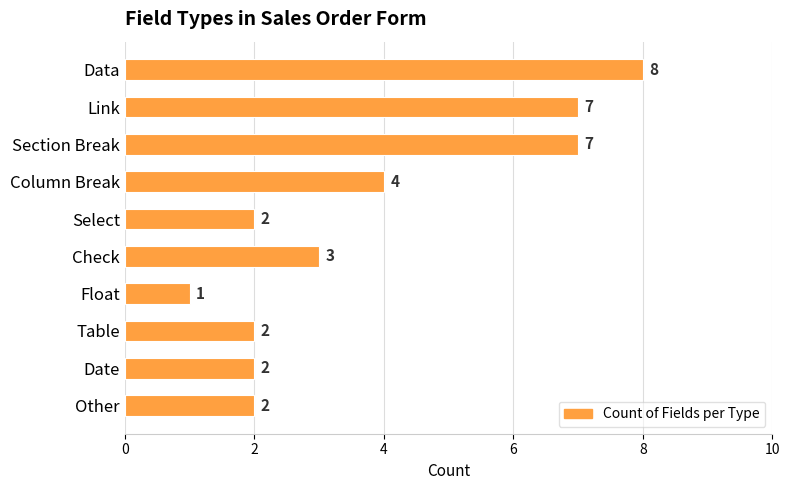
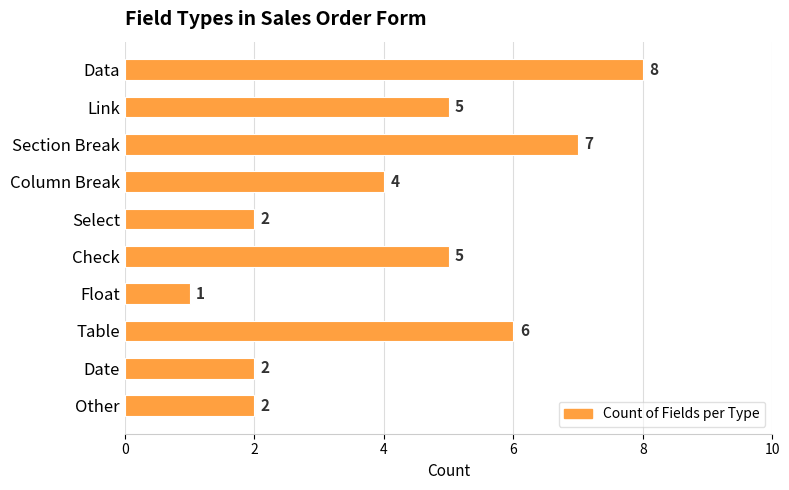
Link: 7 -> 5
Check: 3 -> 5
Table: 2 -> 6
